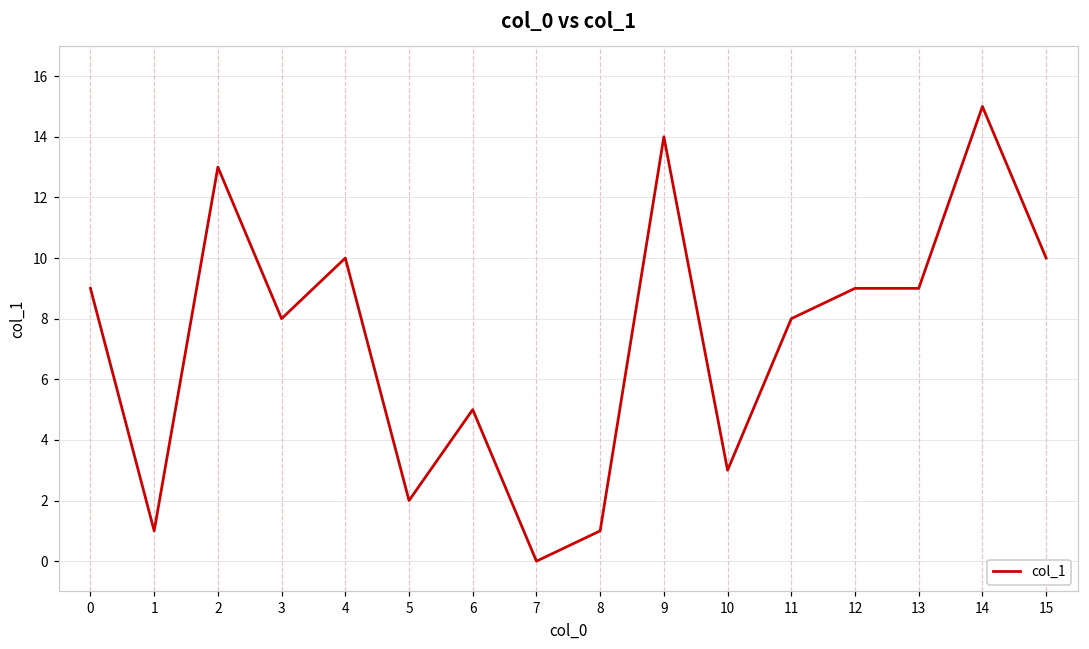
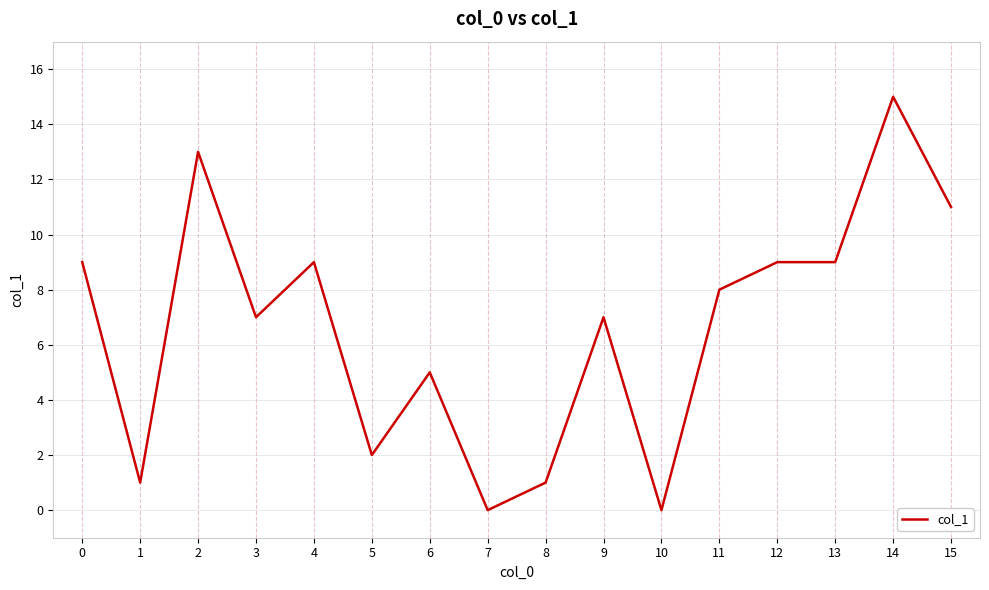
3: 8 -> 7
4: 10 -> 9
9: 14 -> 7
10: 3 -> 0
15: 10 -> 11
